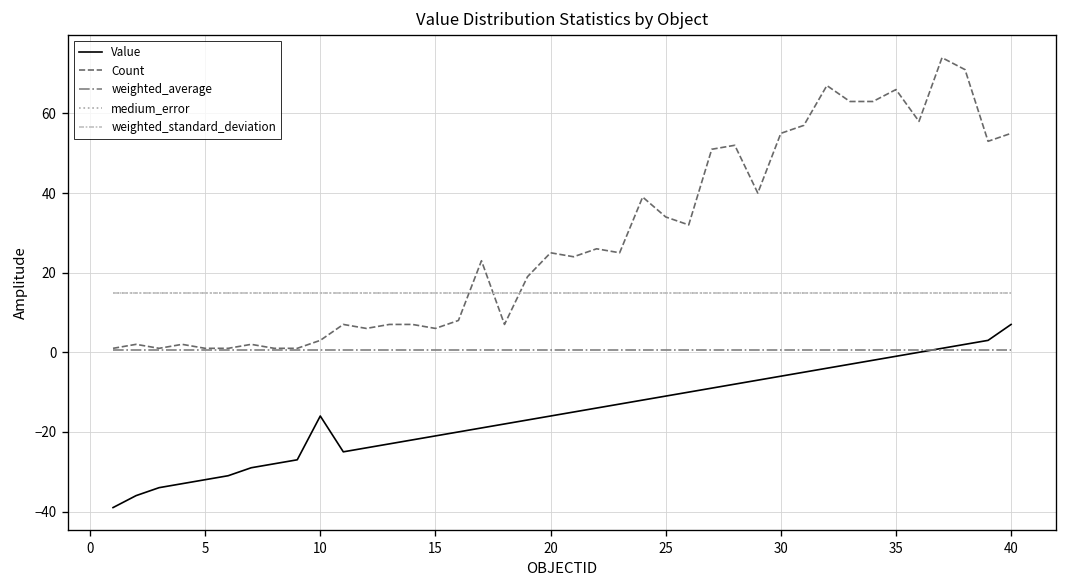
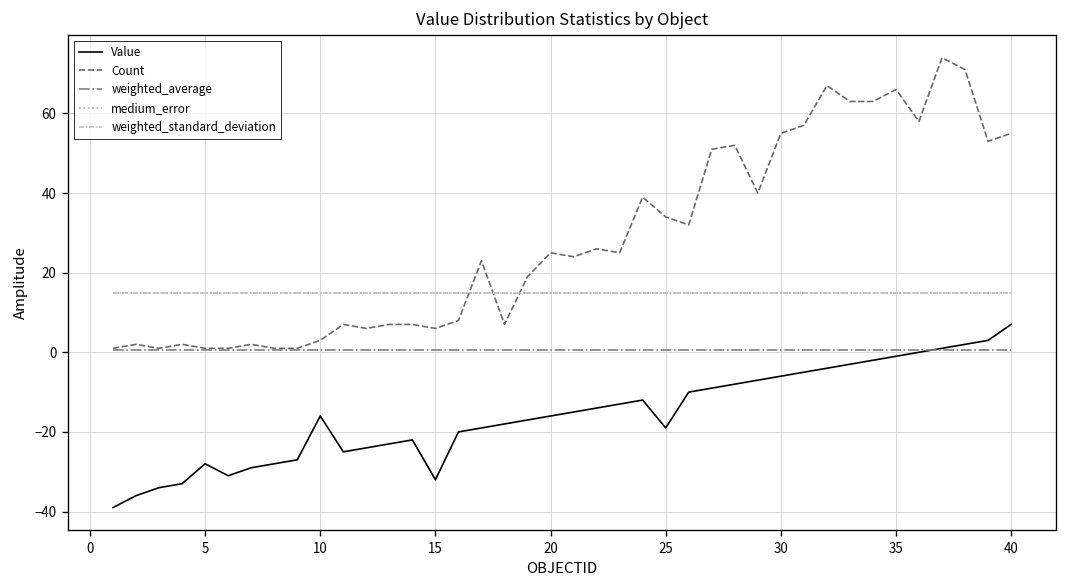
Value, 5: -32 -> -28
Value, 15: -21 -> -32
Value, 25: -11 -> -19
